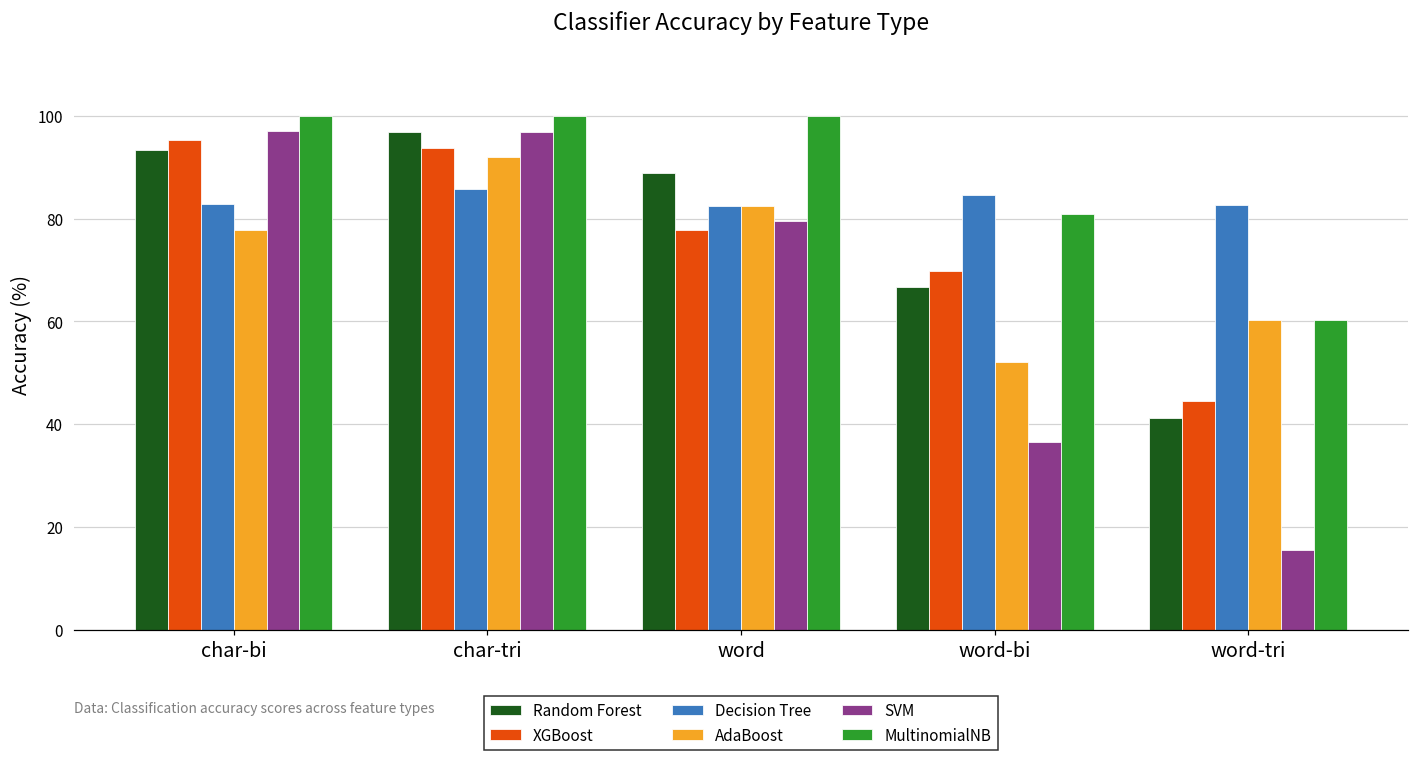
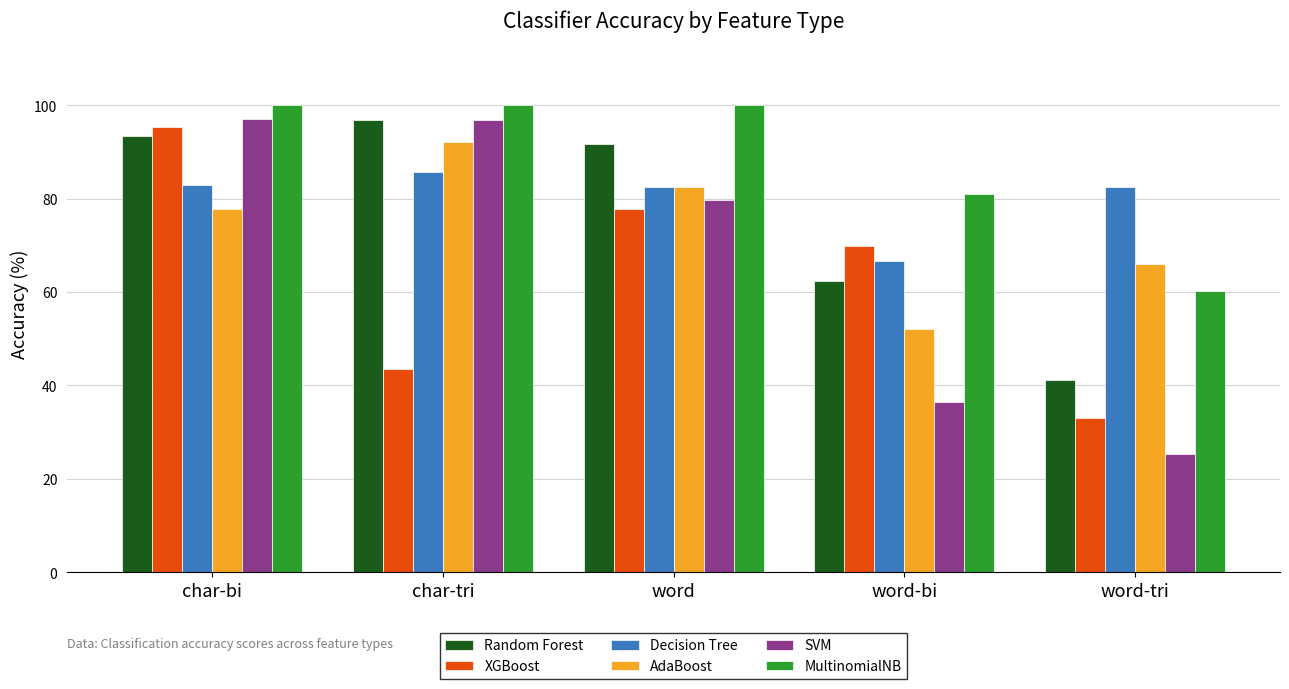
XGBoost, char-tri: 94 -> 43
Random Forest, word: 89 -> 92
Random Forest, word-bi: 67 -> 62
Decision Tree, word-bi: 85 -> 67
XGBoost, word-tri: 44 -> 33
AdaBoost, word-tri: 60 -> 66
SVM, word-tri: 16 -> 25
